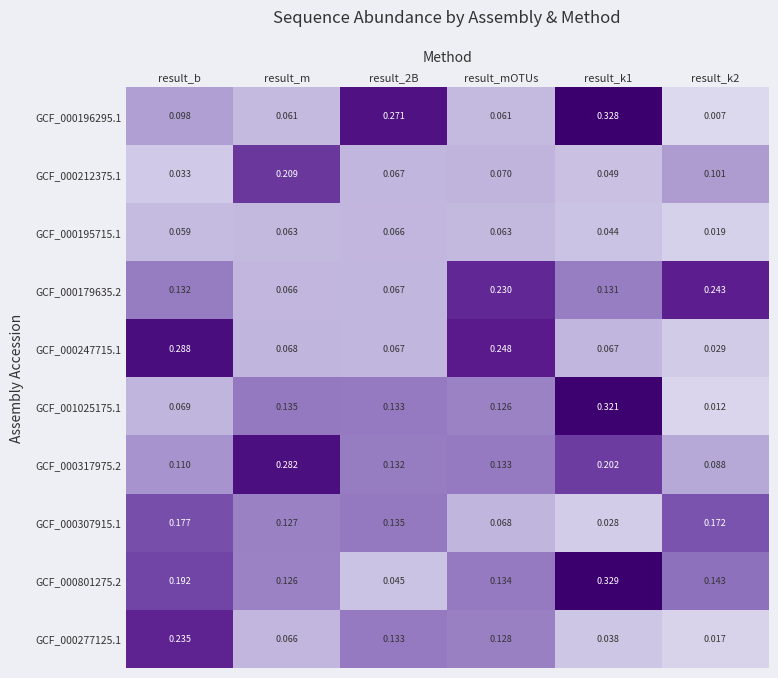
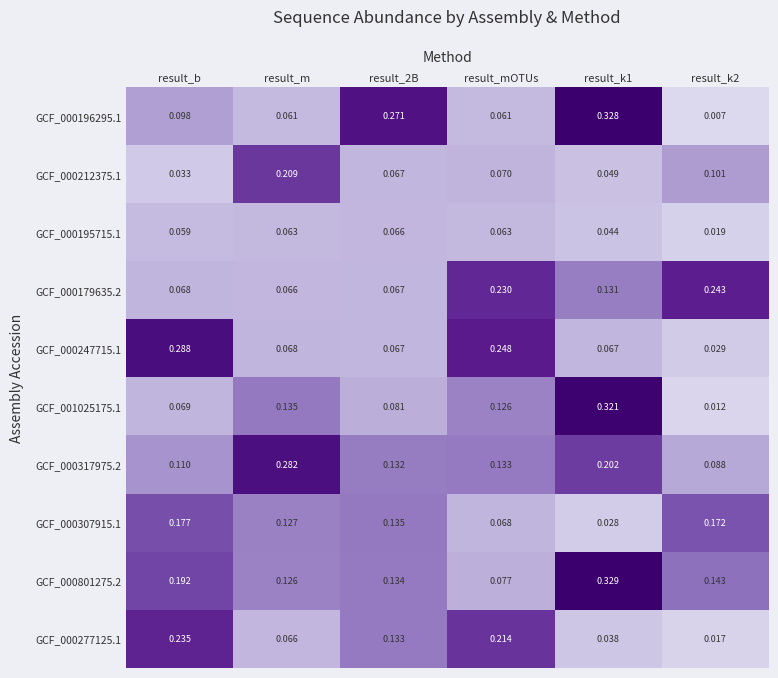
GCF_000179635.2, result_b: 0.132 -> 0.068
GCF_001025175.1, result_2B: 0.133 -> 0.081
GCF_000801275.2, result_2B: 0.045 -> 0.134
GCF_000801275.2, result_mOTUs: 0.134 -> 0.077
GCF_000277125.1, result_mOTUs: 0.128 -> 0.214
